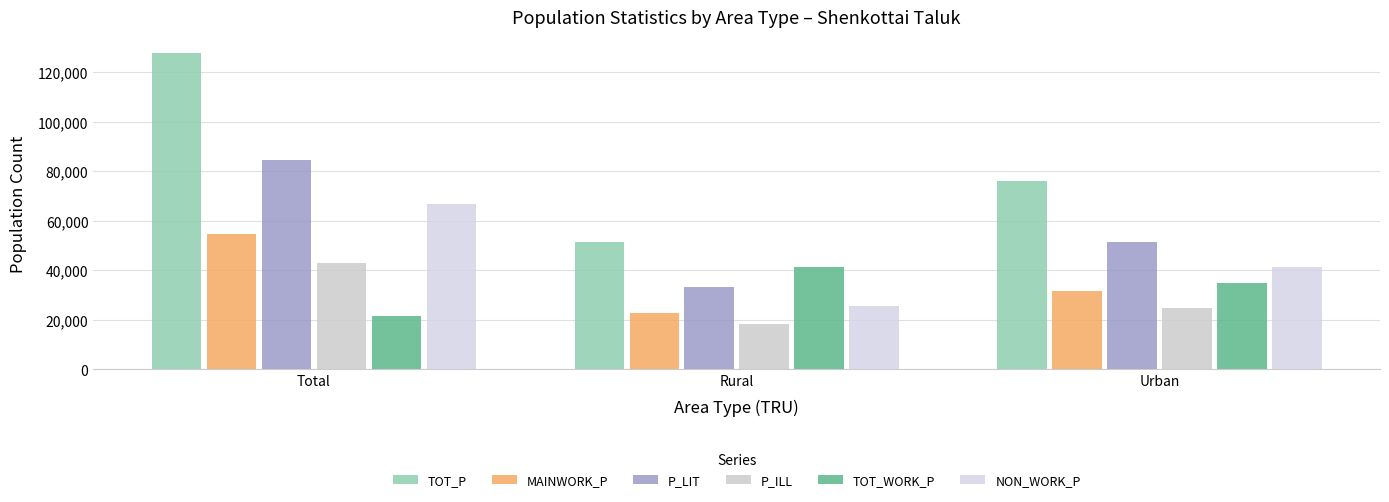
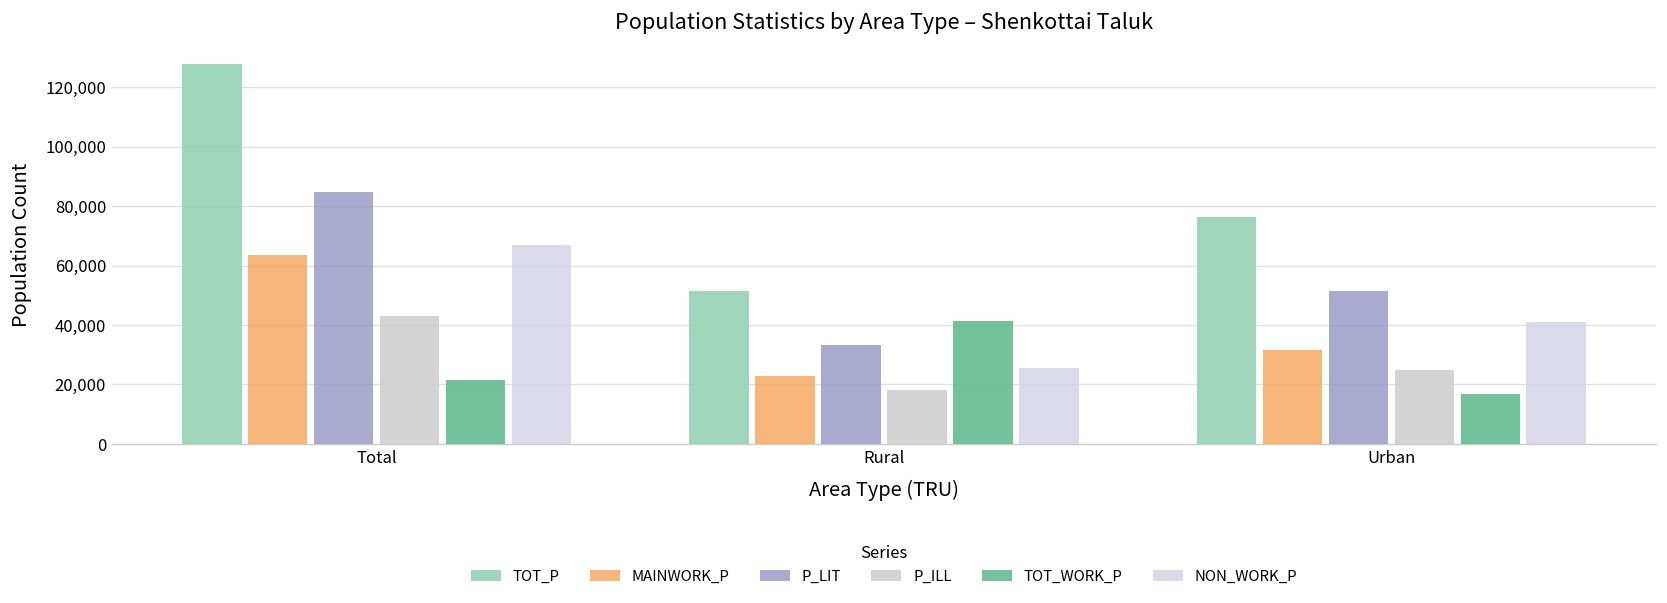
MAINWORK_P, Total: 55,000 -> 63,000
TOT_WORK_P, Urban: 35,000 -> 17,000
